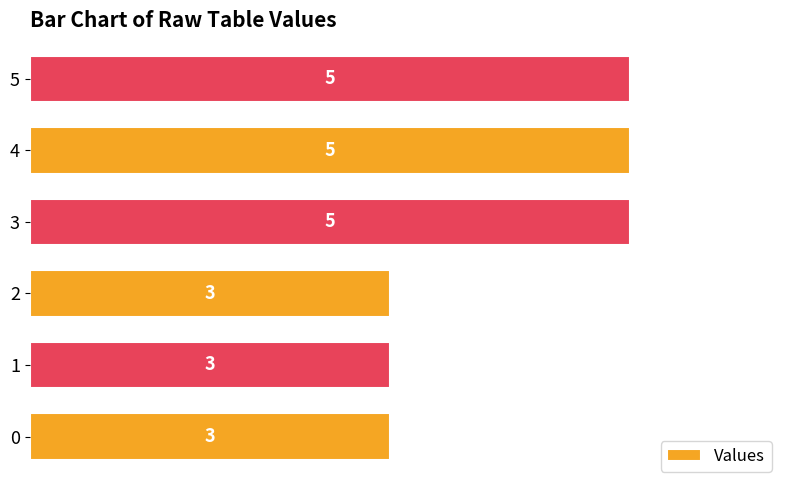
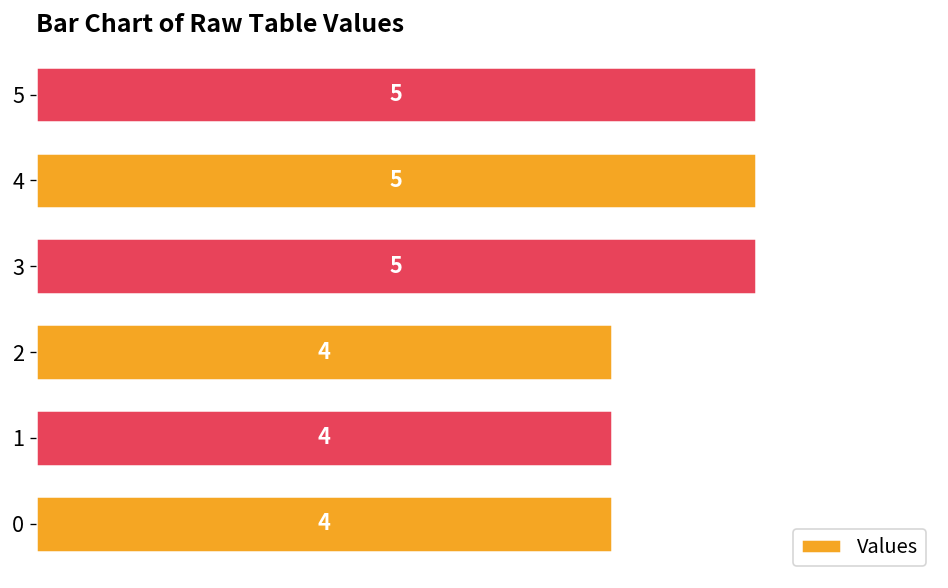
2: 3 -> 4
1: 3 -> 4
0: 3 -> 4
